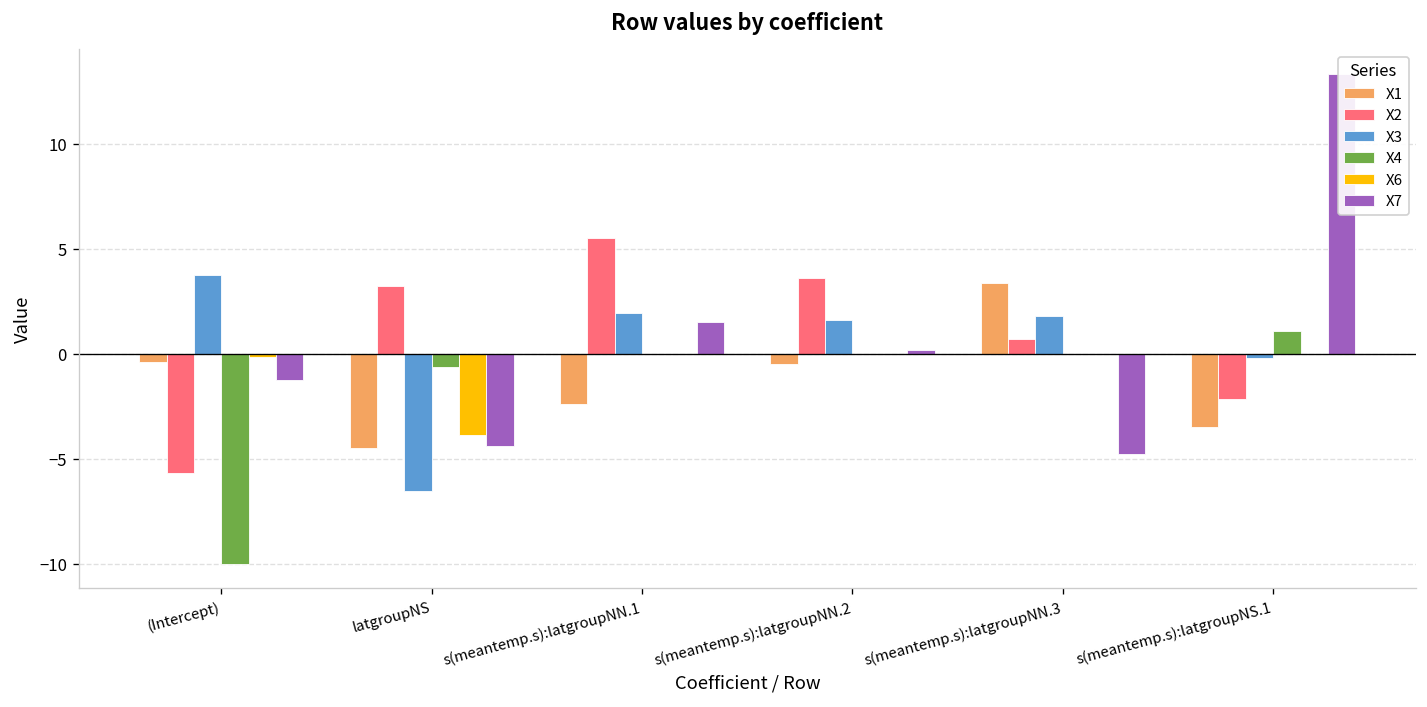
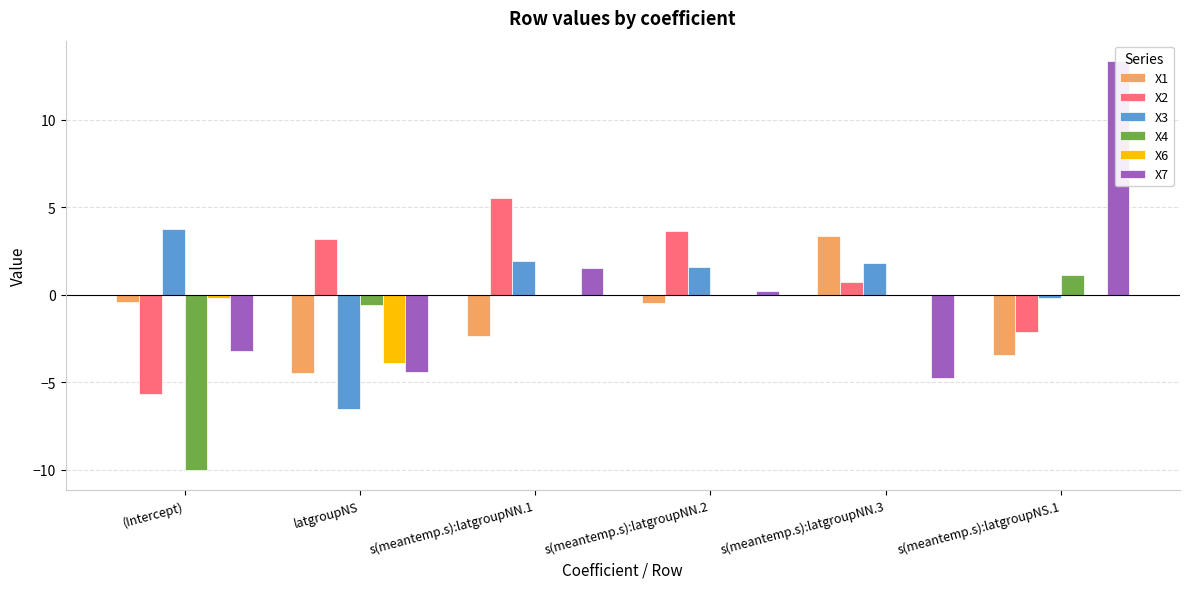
X7, (Intercept): -1.2 -> -3.2
